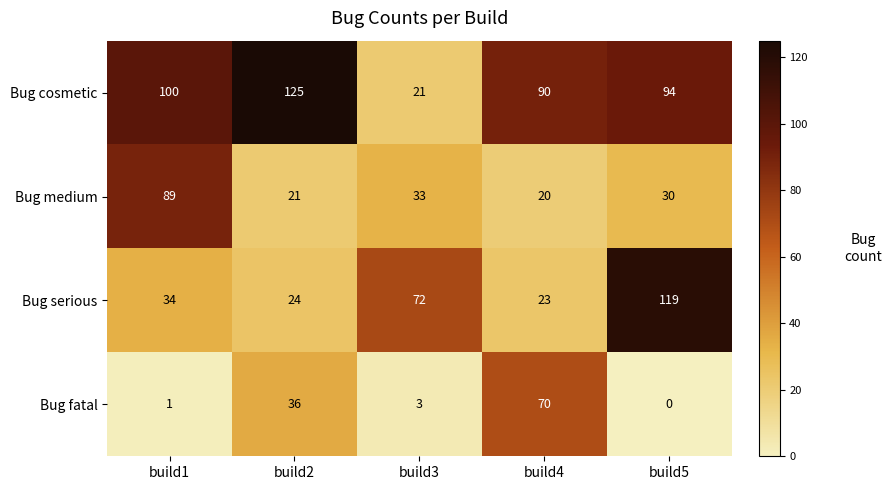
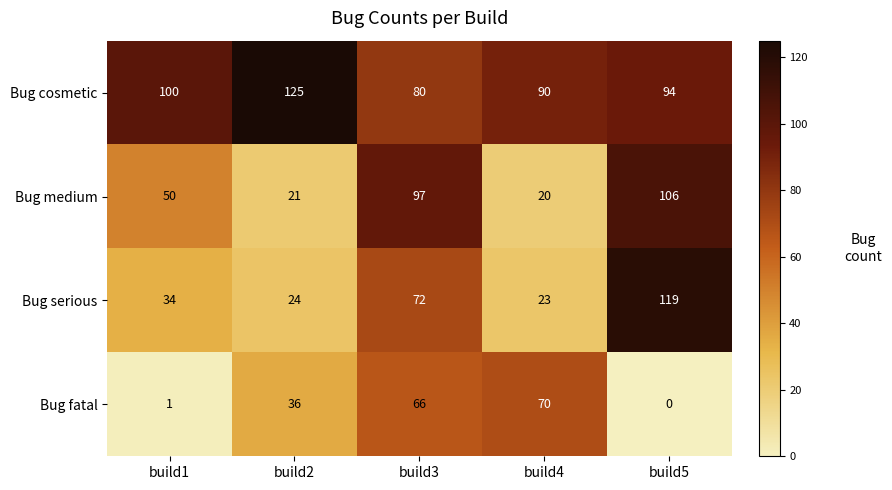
Bug cosmetic, build3: 21 -> 80
Bug medium, build1: 89 -> 50
Bug medium, build3: 33 -> 97
Bug medium, build5: 30 -> 106
Bug fatal, build3: 3 -> 66
